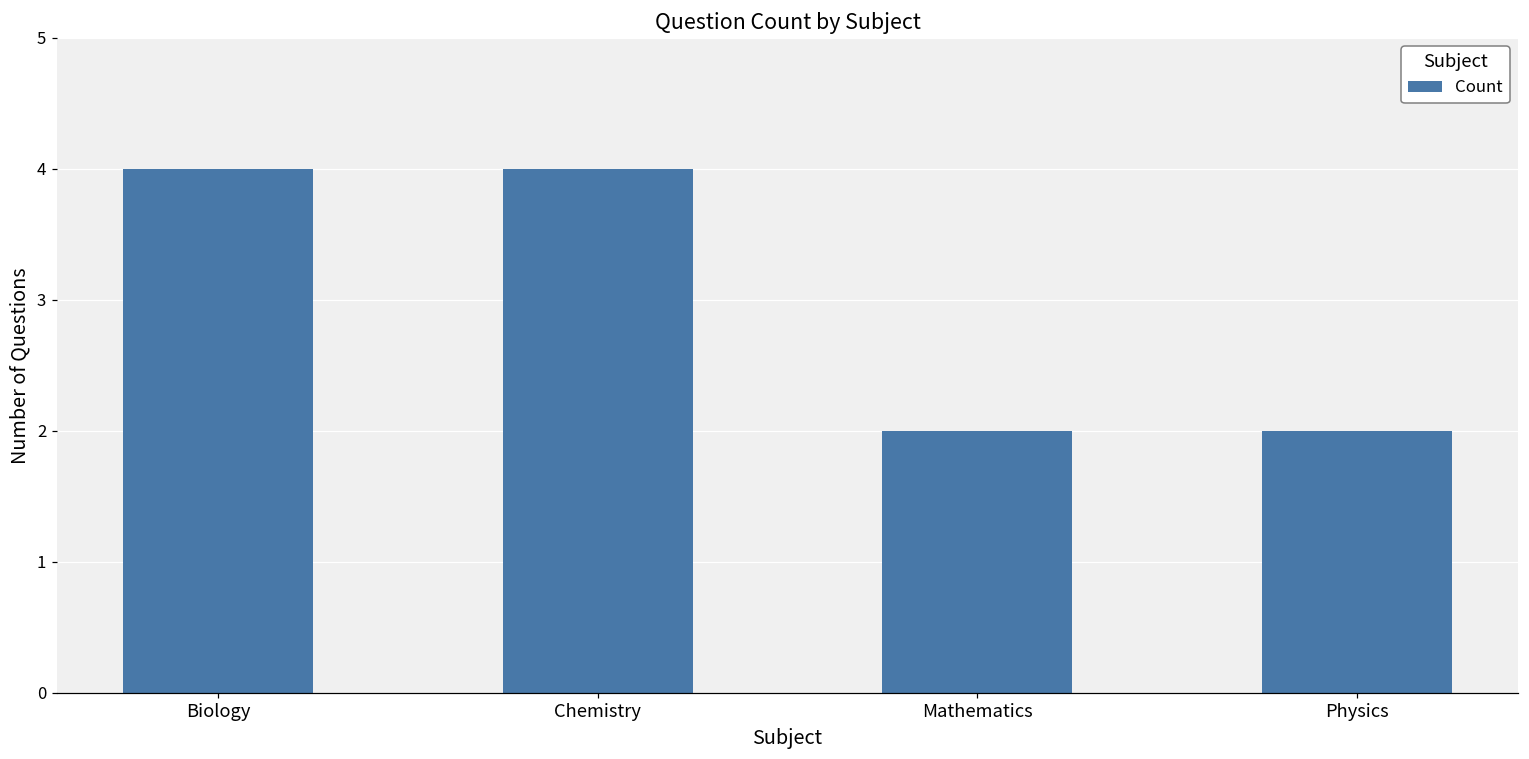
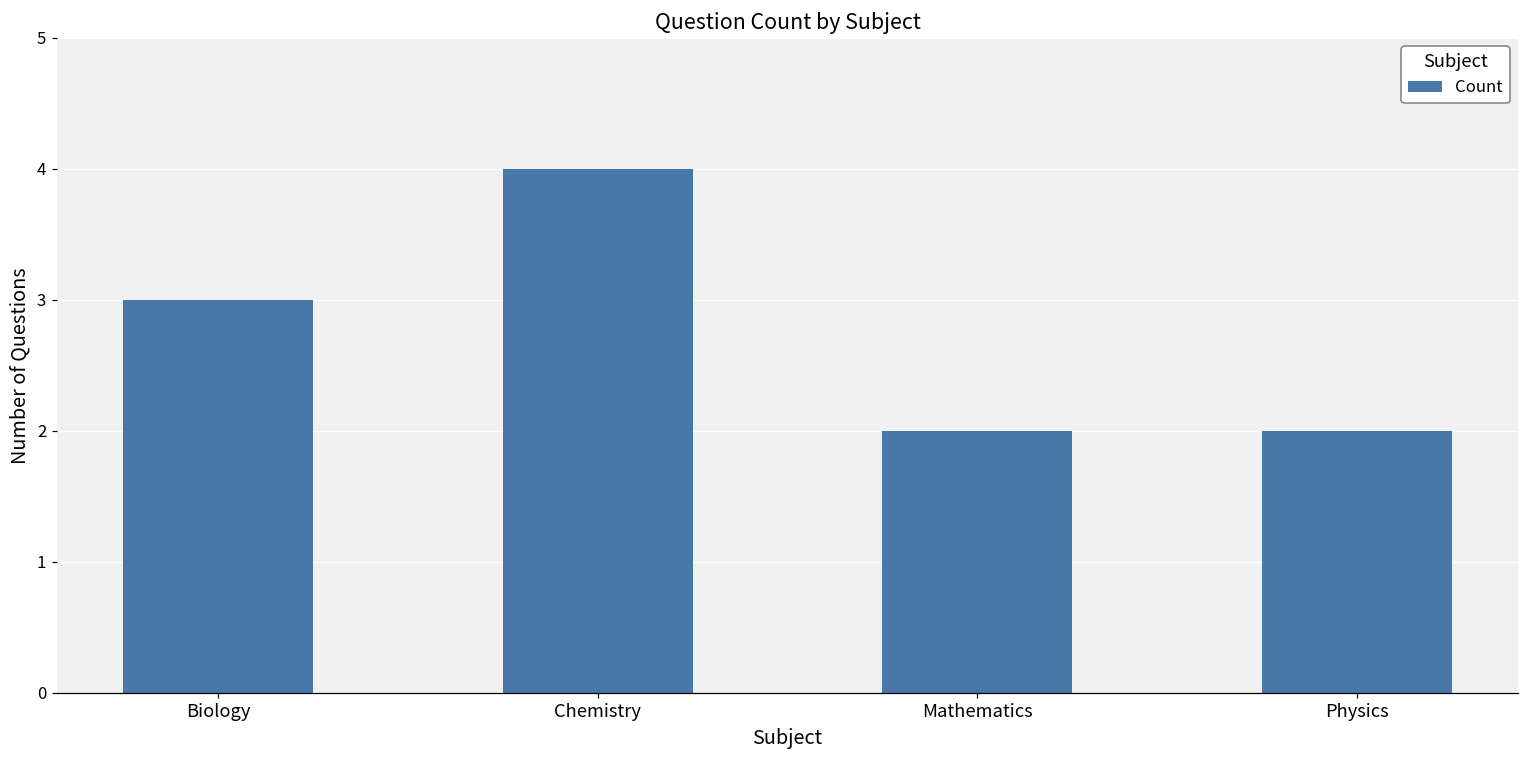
Biology: 4 -> 3
